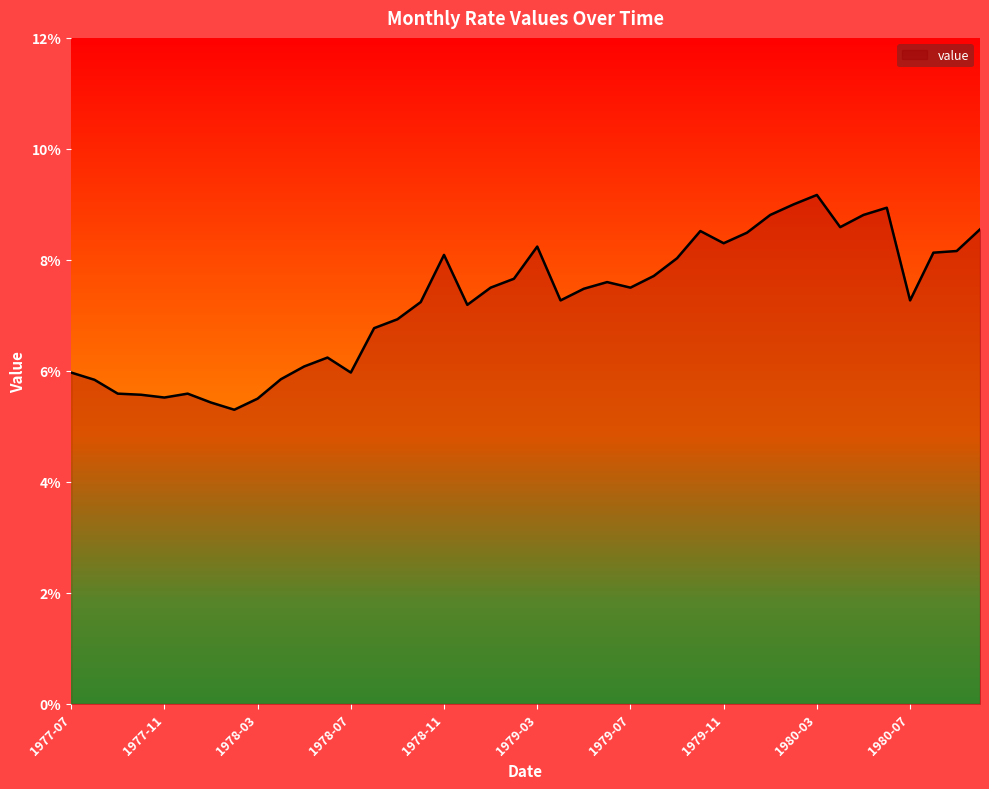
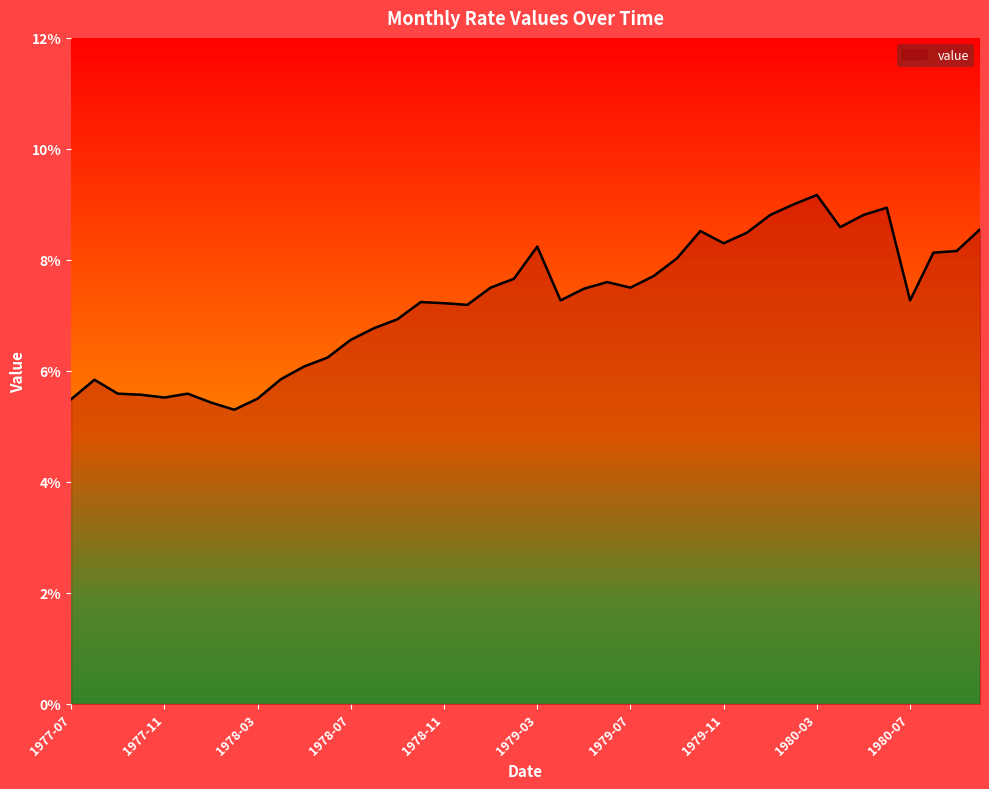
1977-07: 6.0% -> 5.5%
1978-07: 6.0% -> 6.6%
1978-11: 8.1% -> 7.2%
